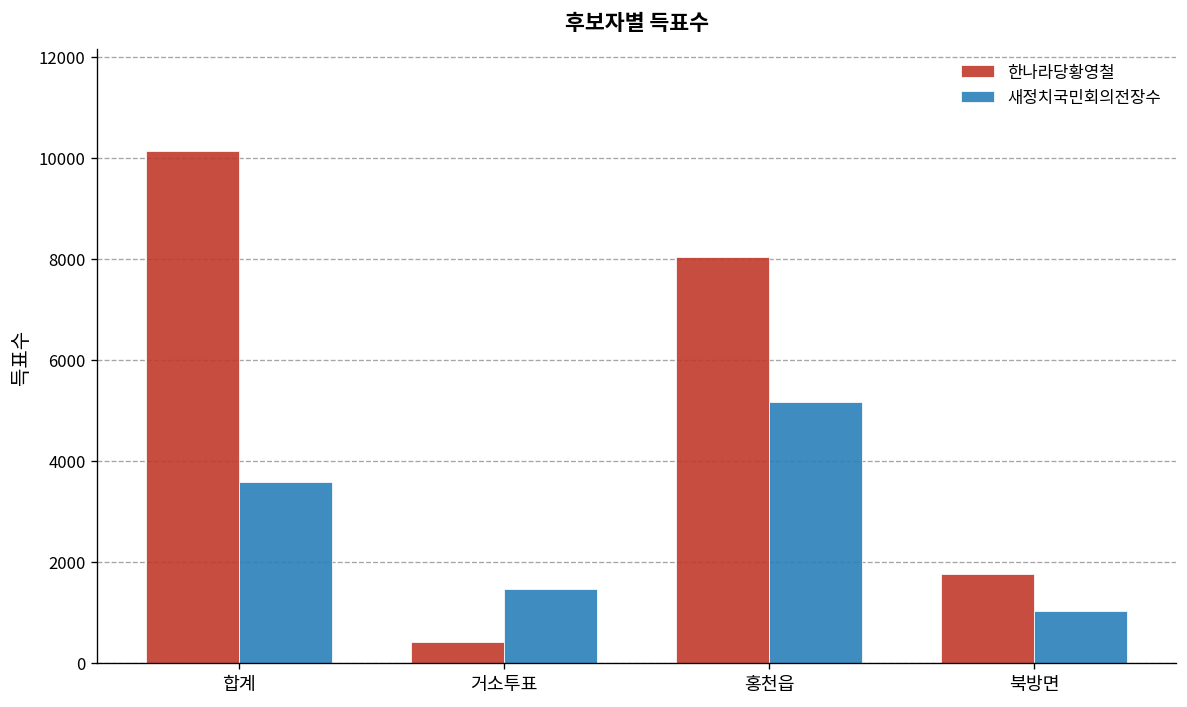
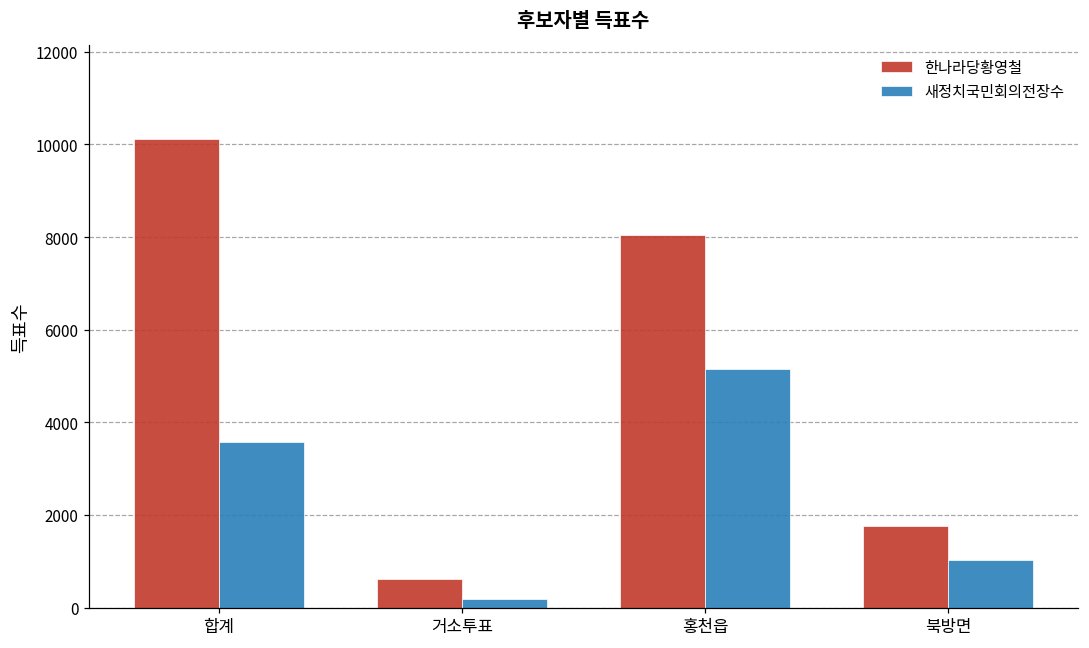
한나라당황영철, 거소투표: 400 -> 600
새정치국민회의전장수, 거소투표: 1500 -> 200
